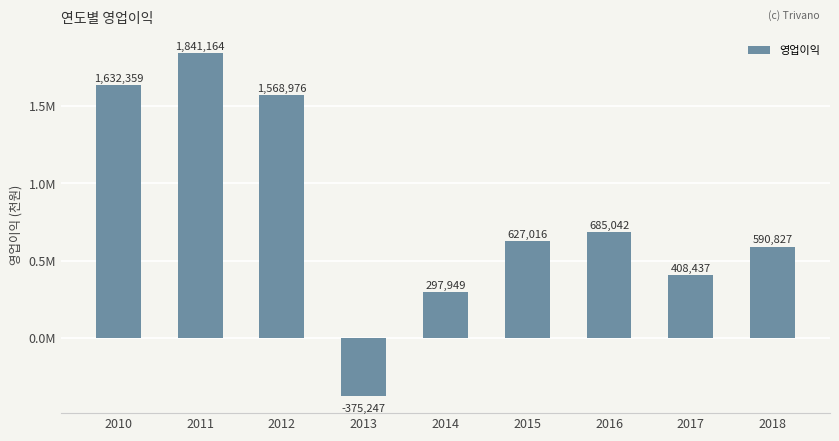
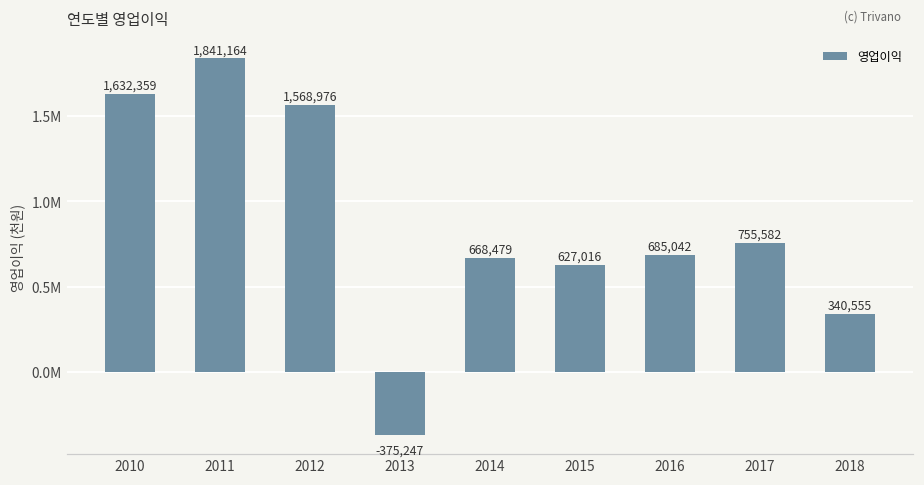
2014: 297,949 -> 668,479
2017: 408,437 -> 755,582
2018: 590,827 -> 340,555
